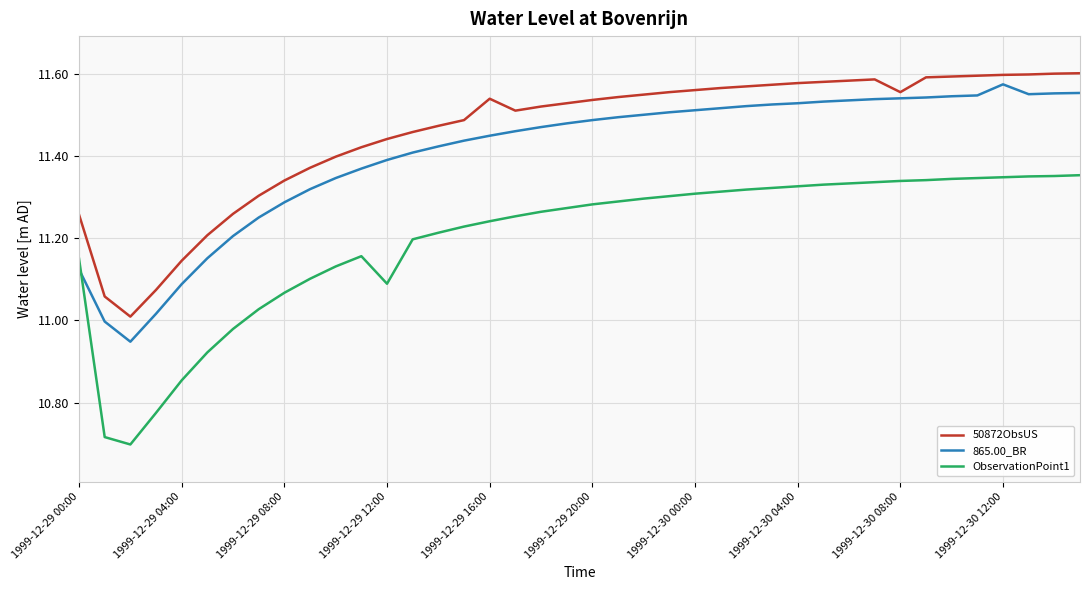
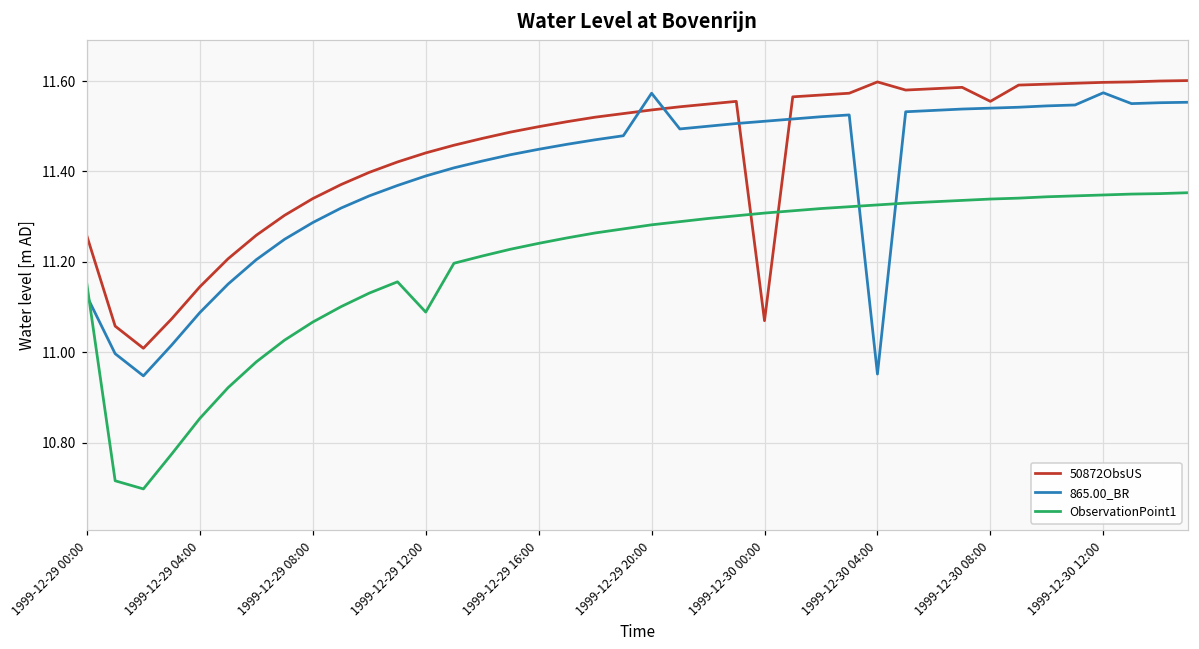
50872ObsUS, 1999-12-29 16:00: 11.54 -> 11.50
865.00_BR, 1999-12-29 20:00: 11.49 -> 11.57
50872ObsUS, 1999-12-30 00:00: 11.56 -> 11.07
50872ObsUS, 1999-12-30 04:00: 11.58 -> 11.60
865.00_BR, 1999-12-30 04:00: 11.53 -> 10.95
